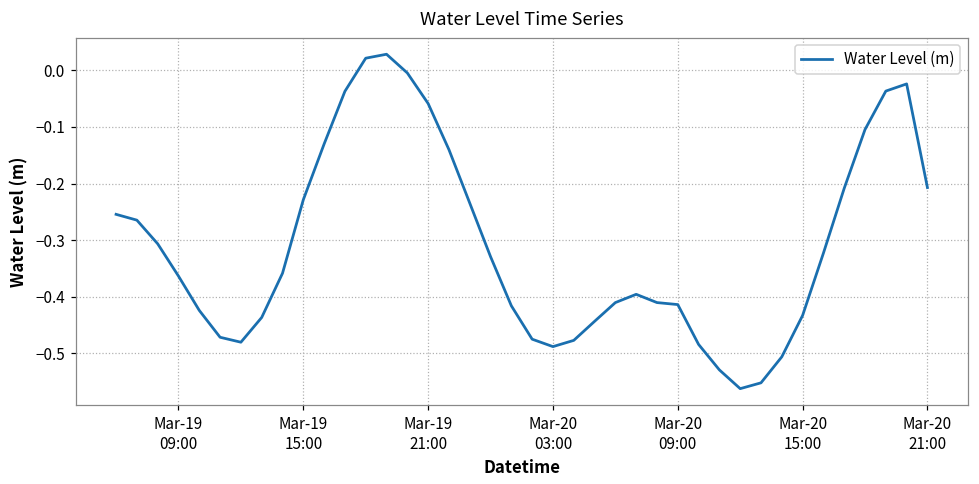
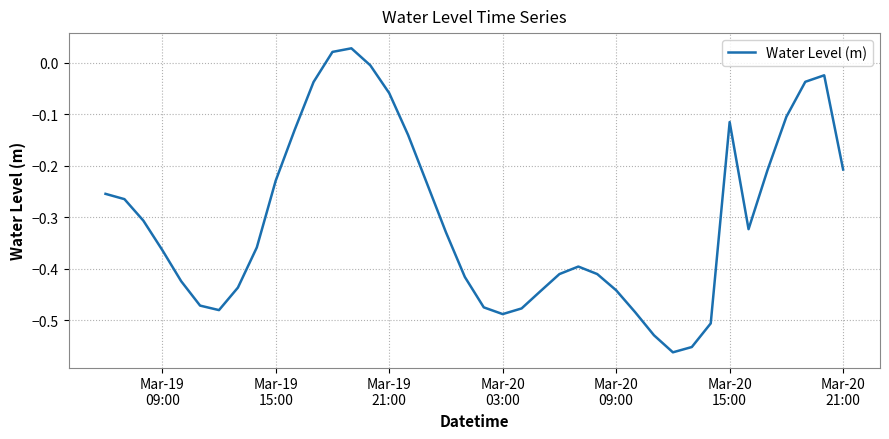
Mar-20 09:00: -0.41 -> -0.44
Mar-20 15:00: -0.43 -> -0.11
